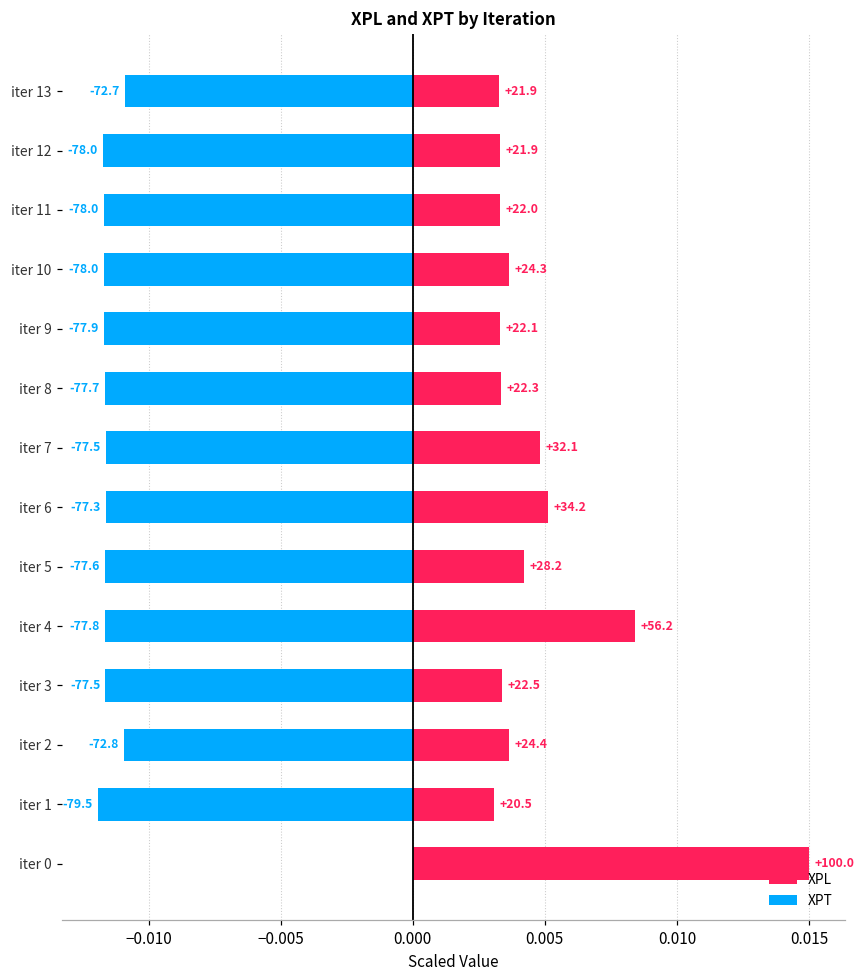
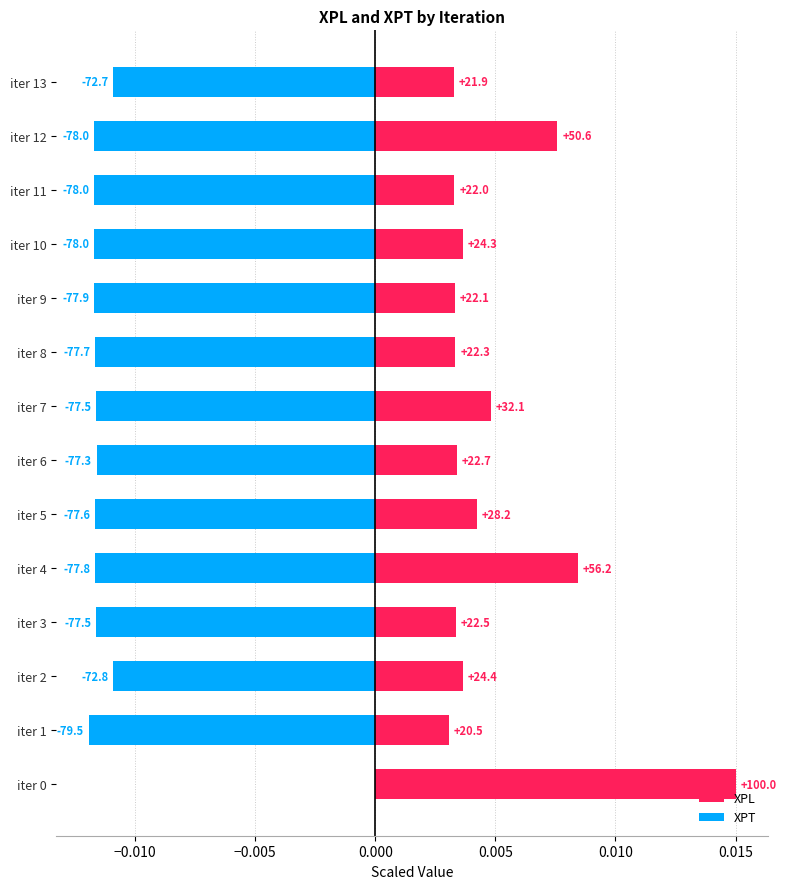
XPL, iter 12: +21.9 -> +50.6
XPL, iter 6: +34.2 -> +22.7
